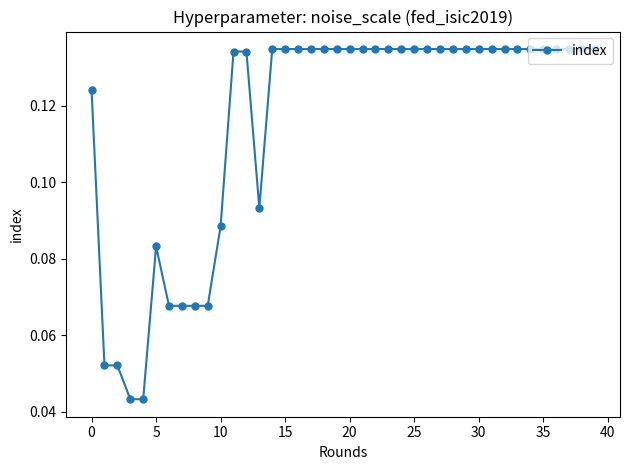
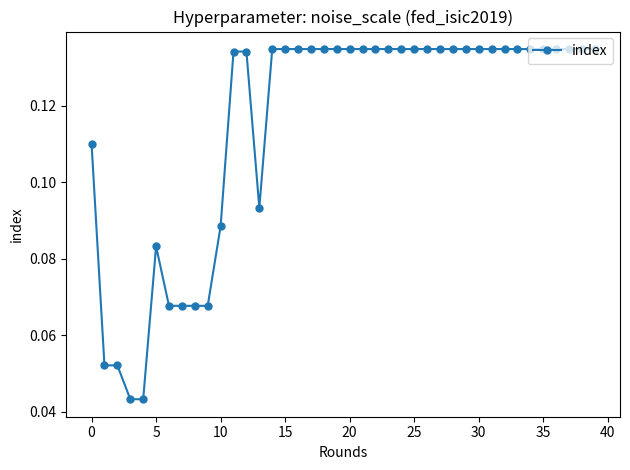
0: 0.124 -> 0.110
